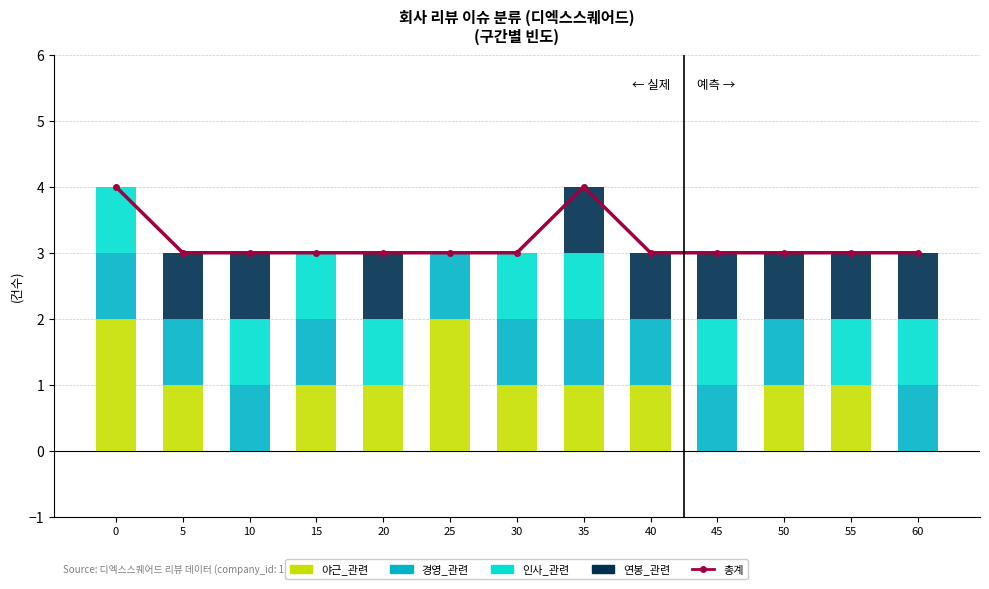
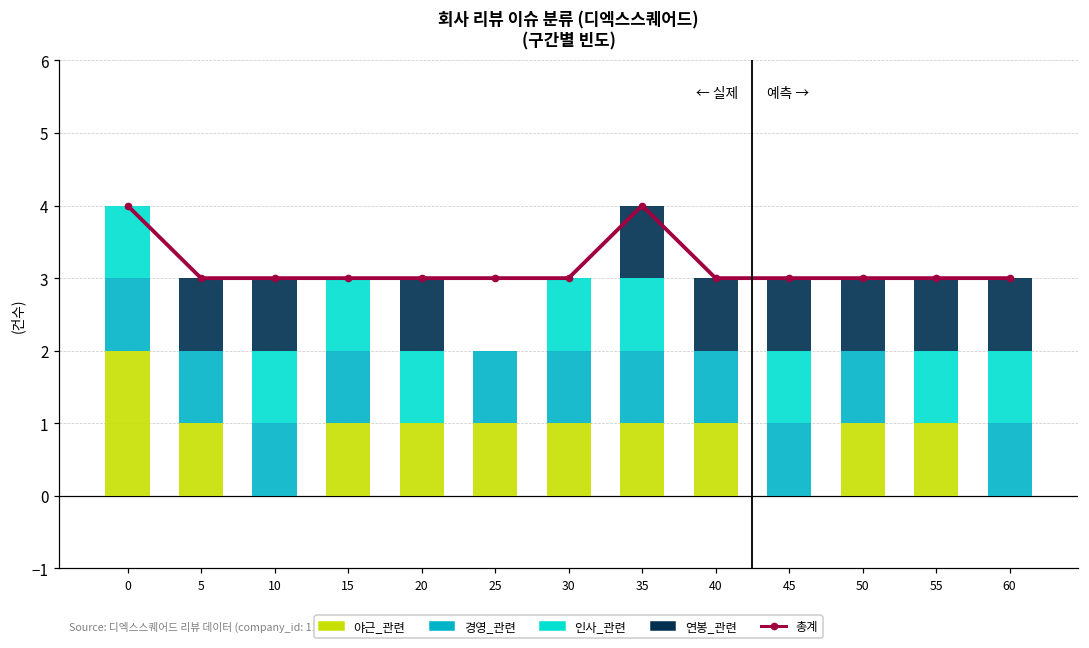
야근_관련, 25: 2 -> 1
